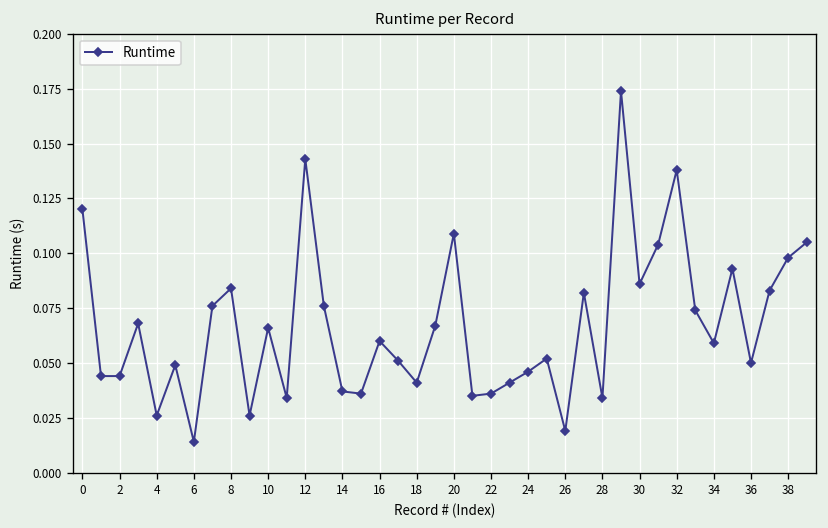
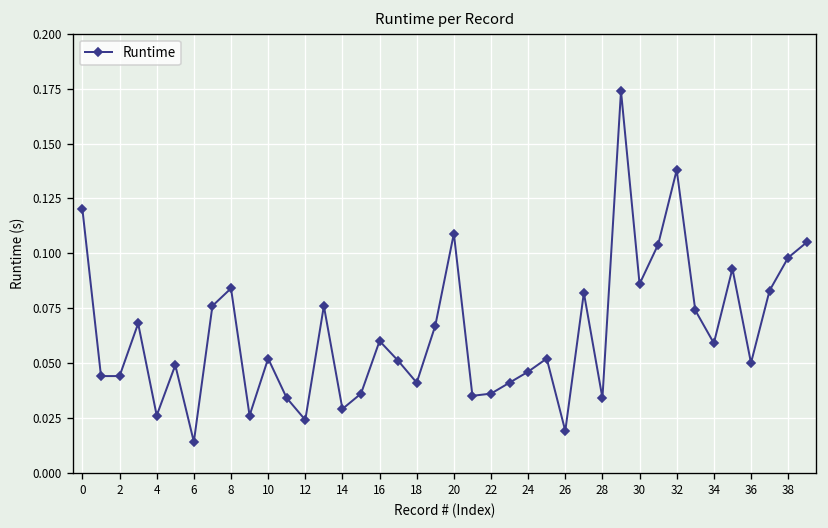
10: 0.066 -> 0.052
12: 0.143 -> 0.024
14: 0.037 -> 0.029
